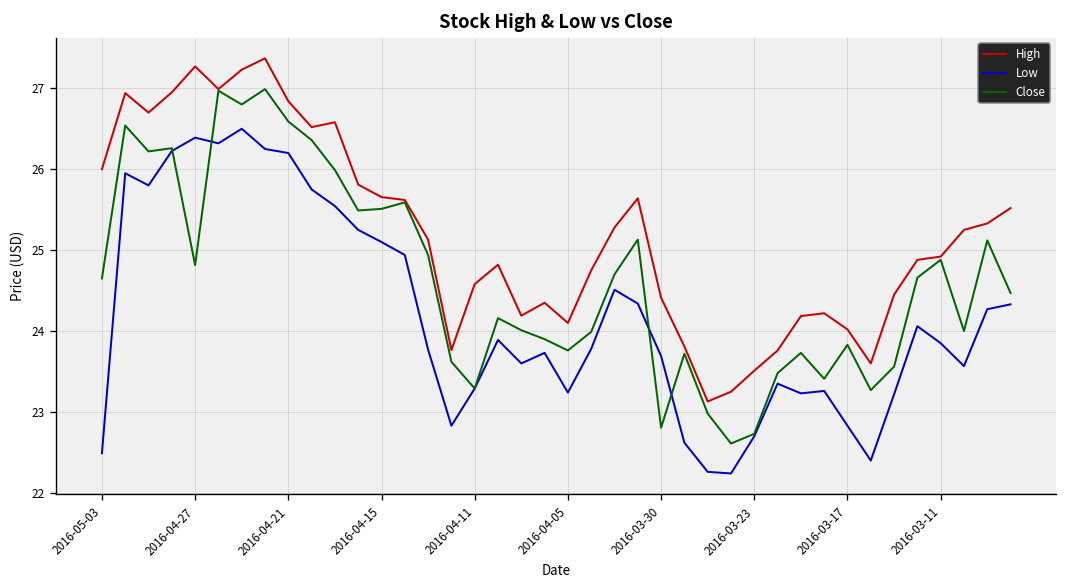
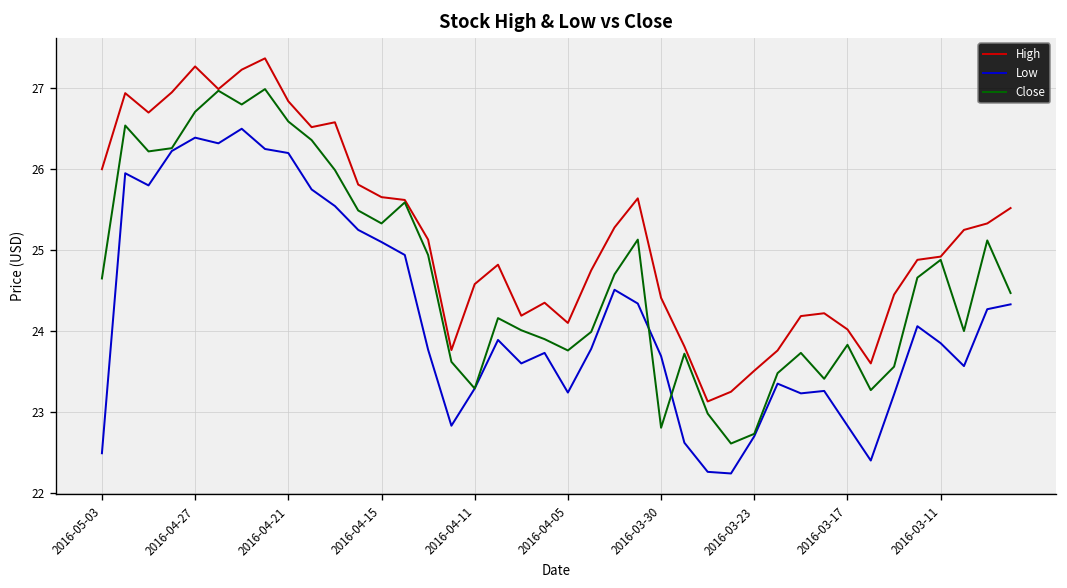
Close, 2016-04-27: 24.8 -> 26.7
Close, 2016-04-15: 25.5 -> 25.3
